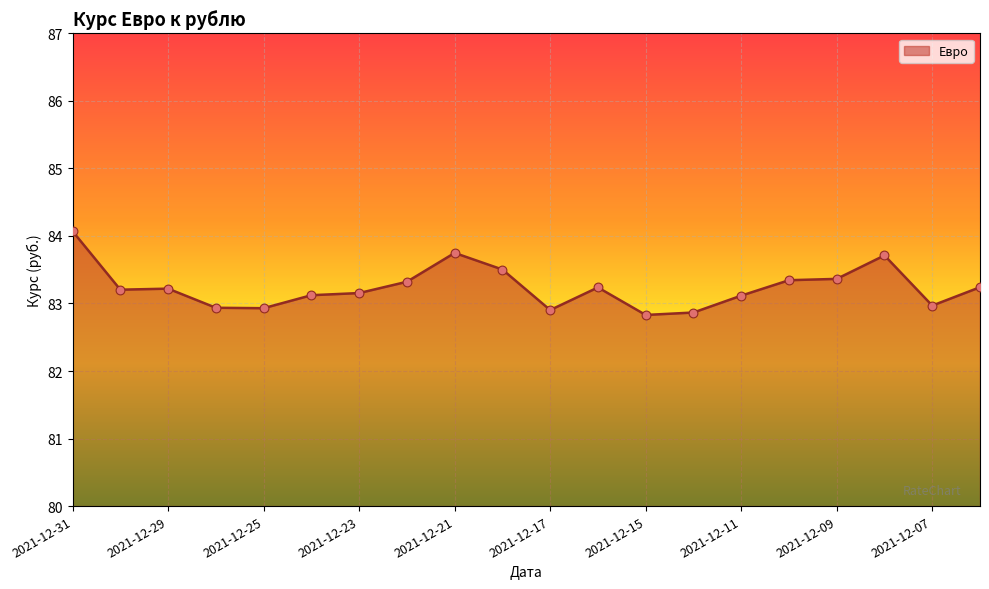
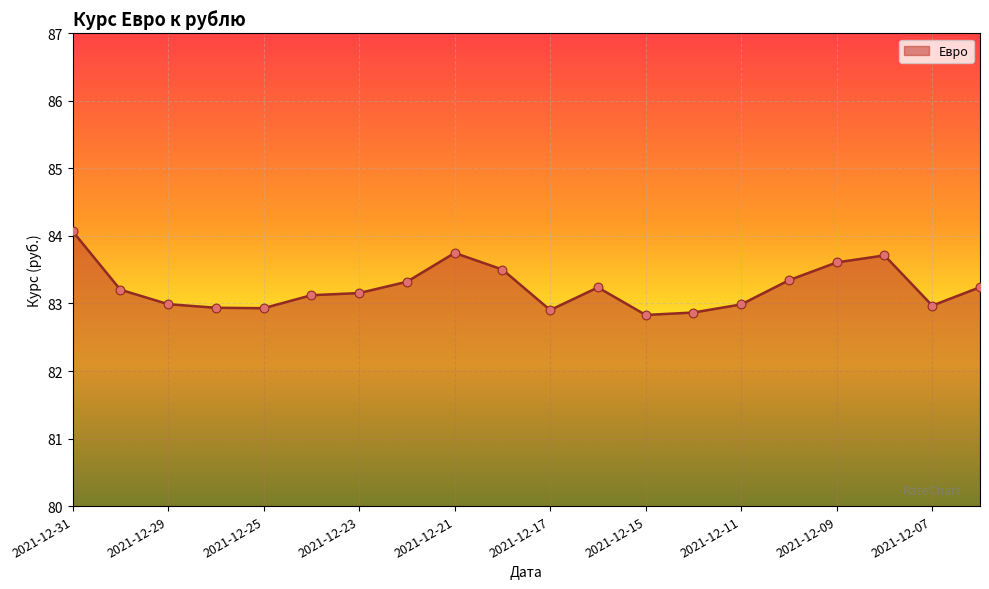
2021-12-29: 83.2 -> 83.0
2021-12-11: 83.1 -> 83.0
2021-12-09: 83.4 -> 83.6
